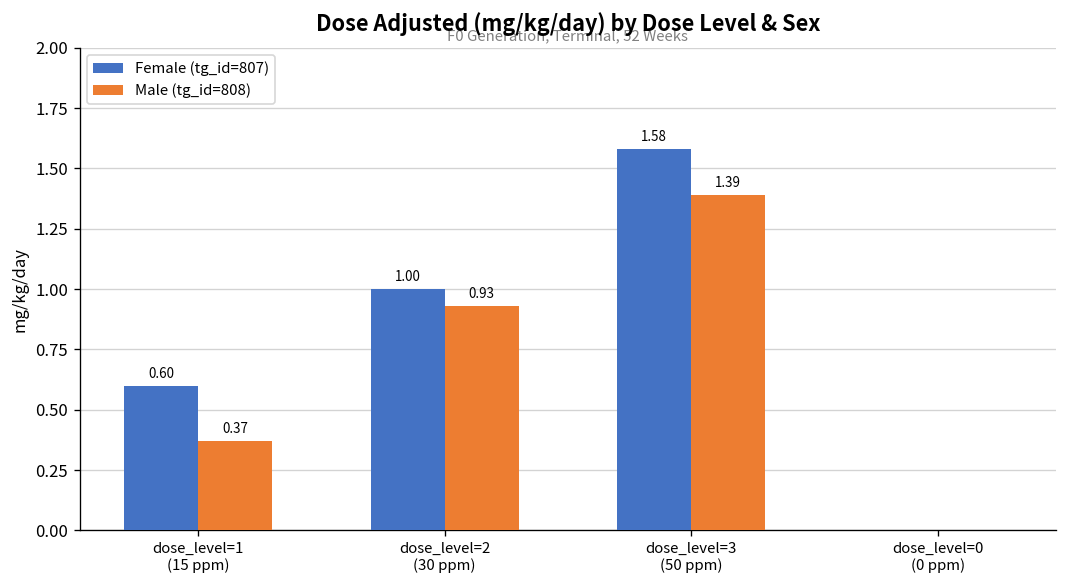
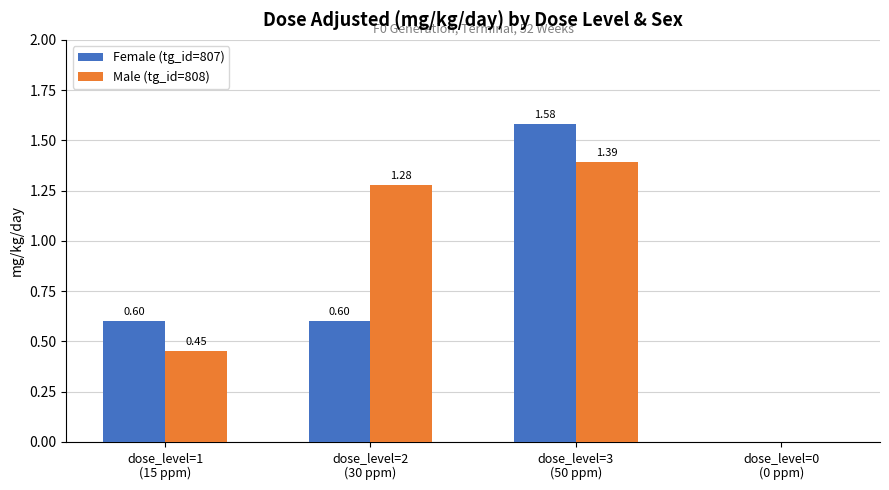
Male (tg_id=808), dose_level=1 (15 ppm): 0.37 -> 0.45
Female (tg_id=807), dose_level=2 (30 ppm): 1.00 -> 0.60
Male (tg_id=808), dose_level=2 (30 ppm): 0.93 -> 1.28
